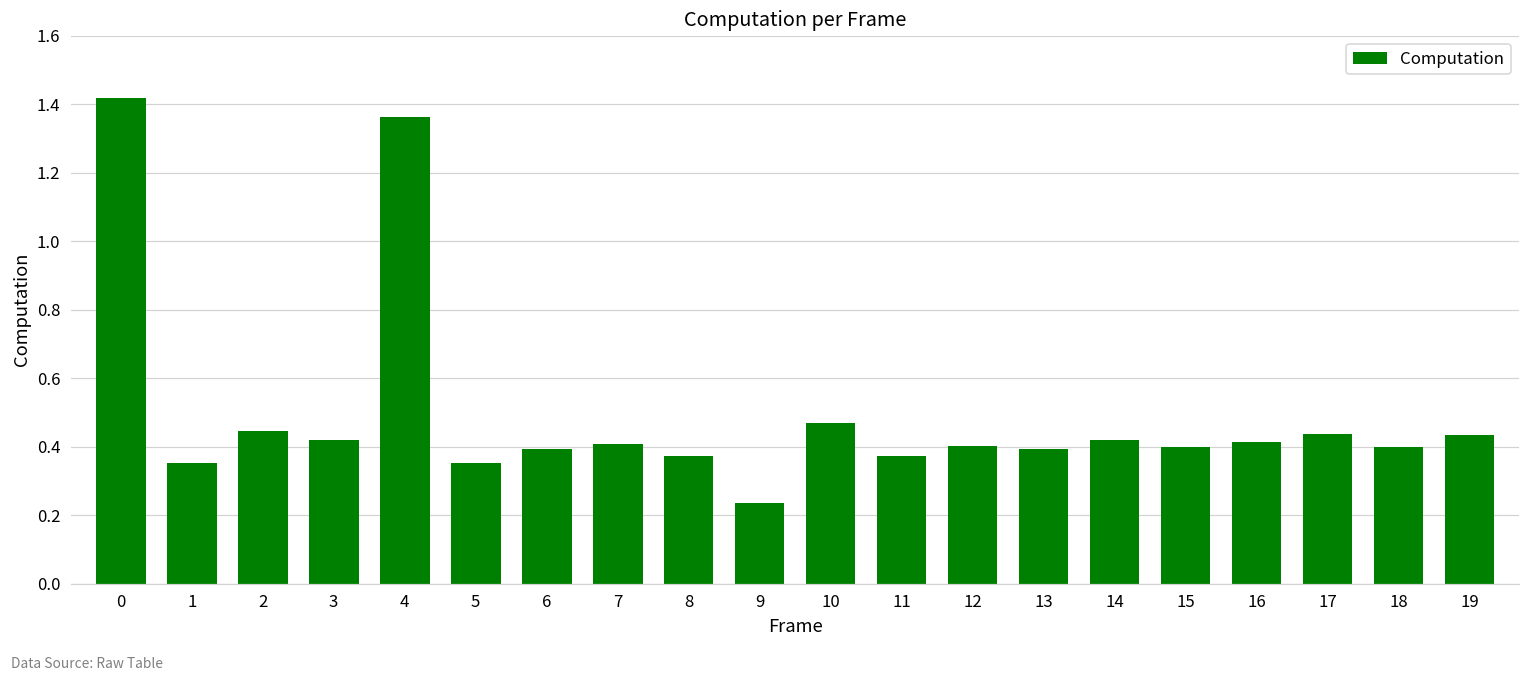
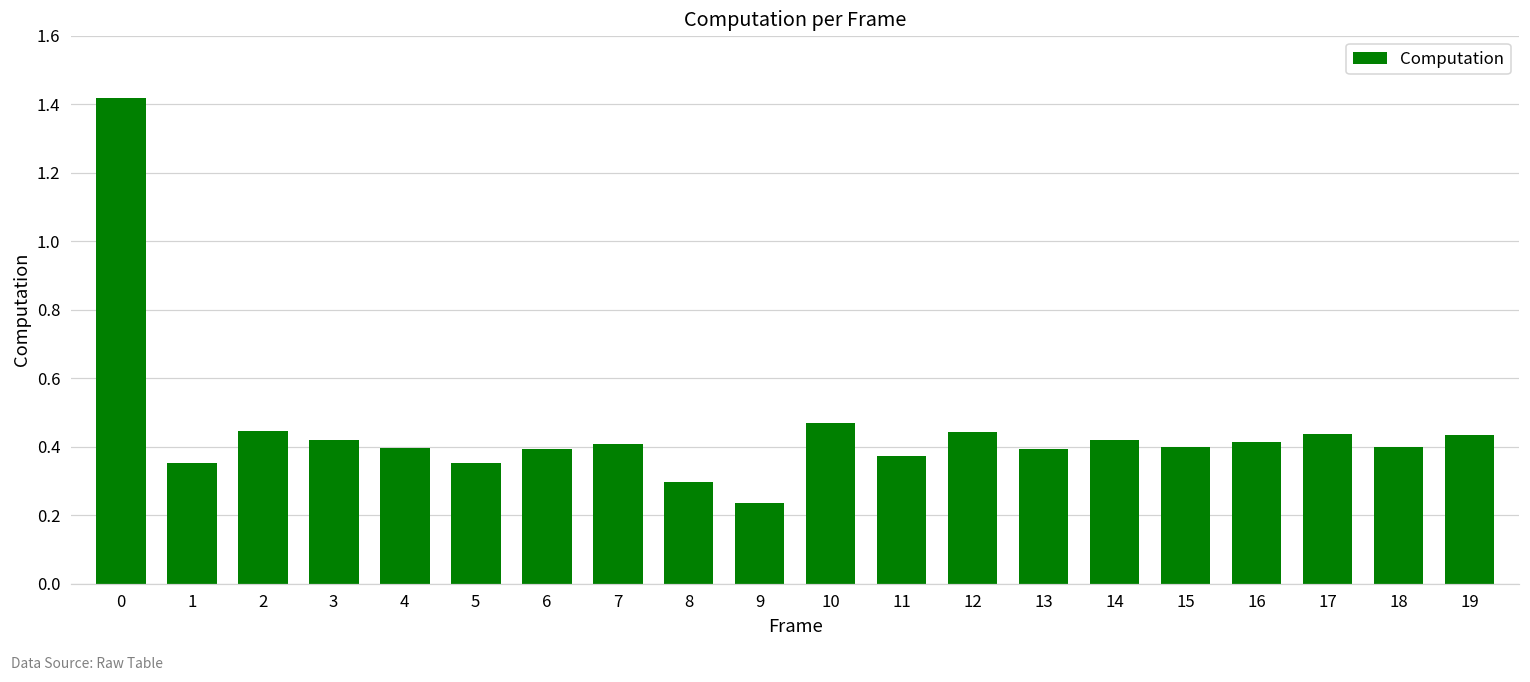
4: 1.36 -> 0.40
8: 0.37 -> 0.30
12: 0.40 -> 0.44
